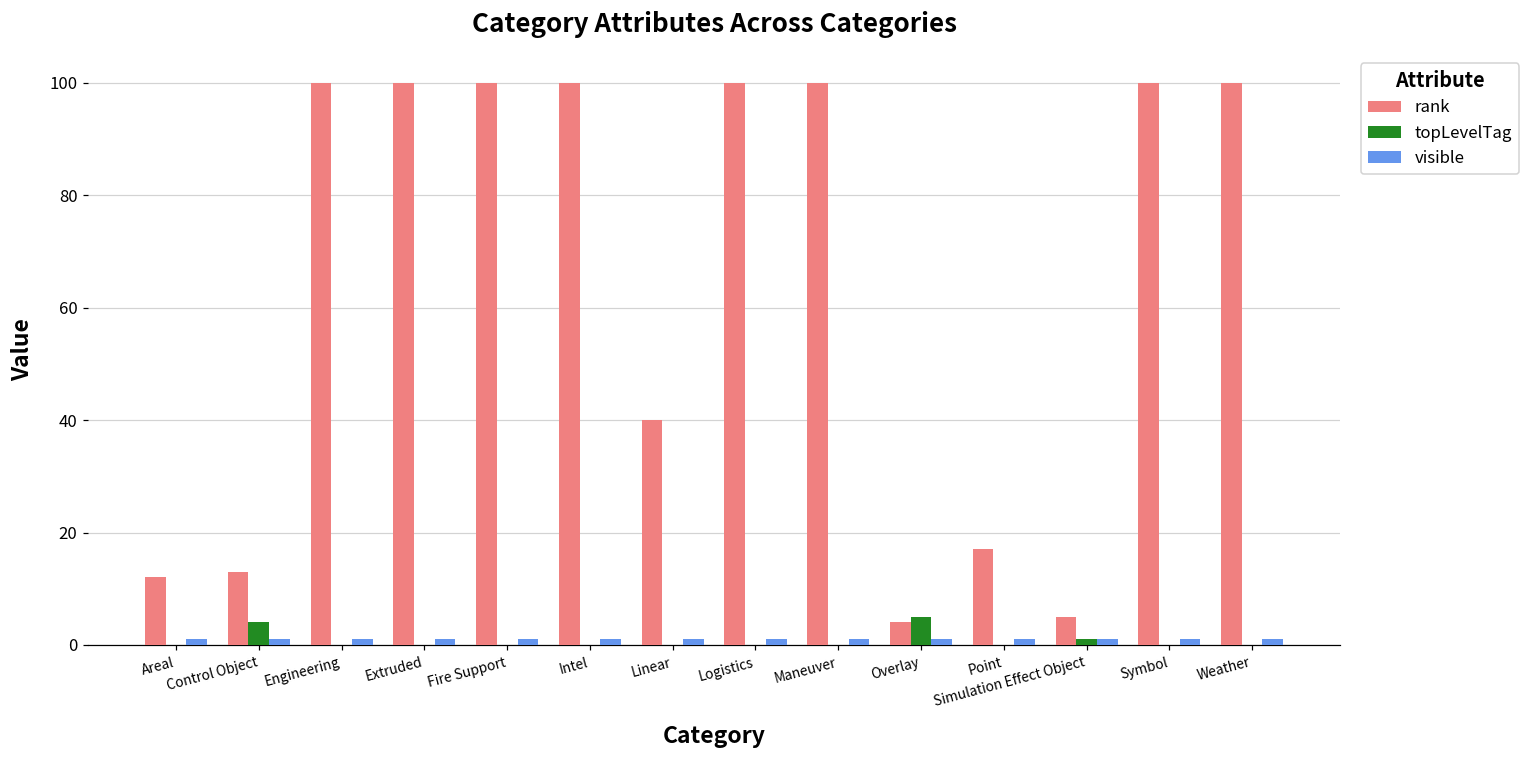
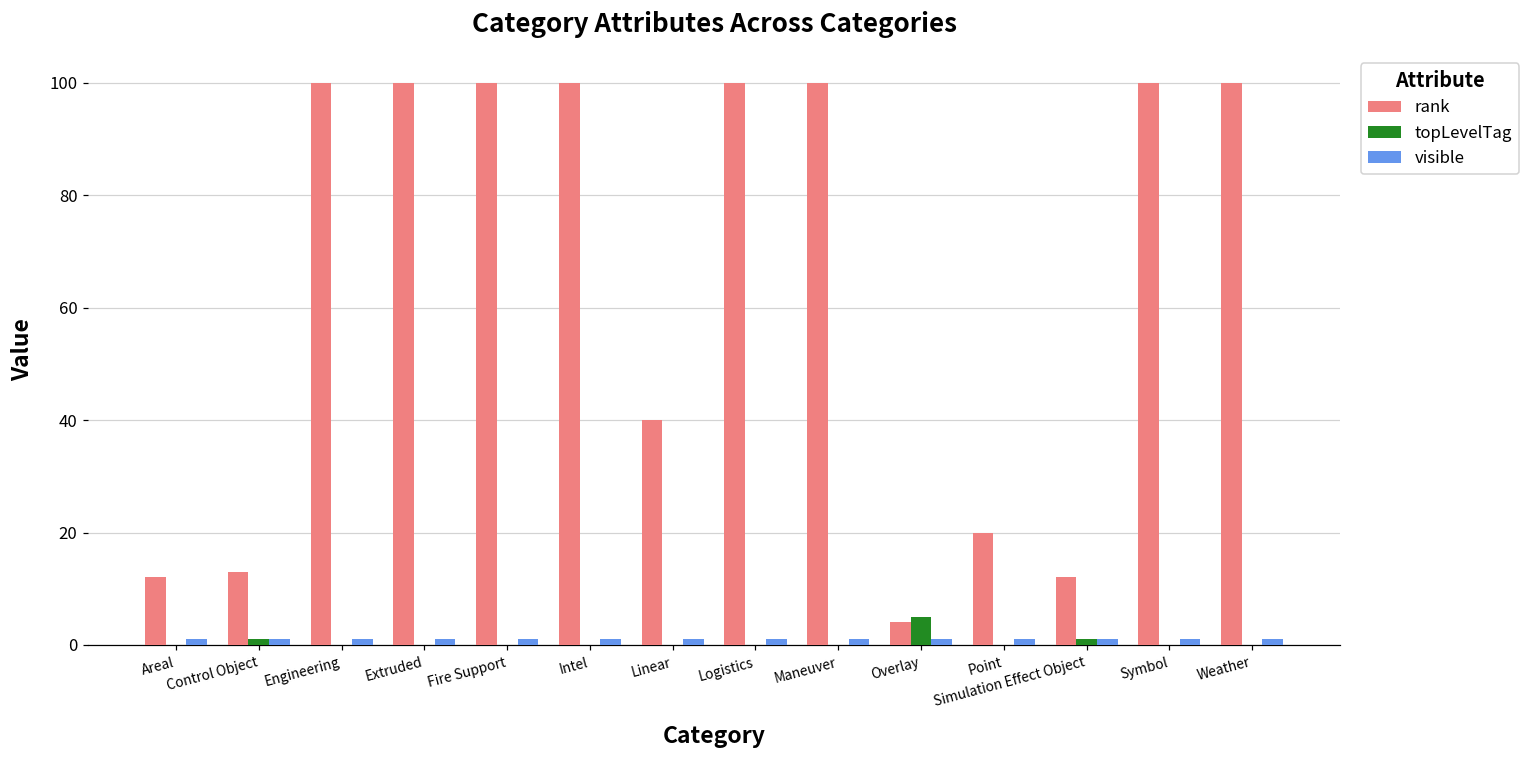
topLevelTag, Control Object: 4 -> 1
rank, Point: 17 -> 20
rank, Simulation Effect Object: 5 -> 12
